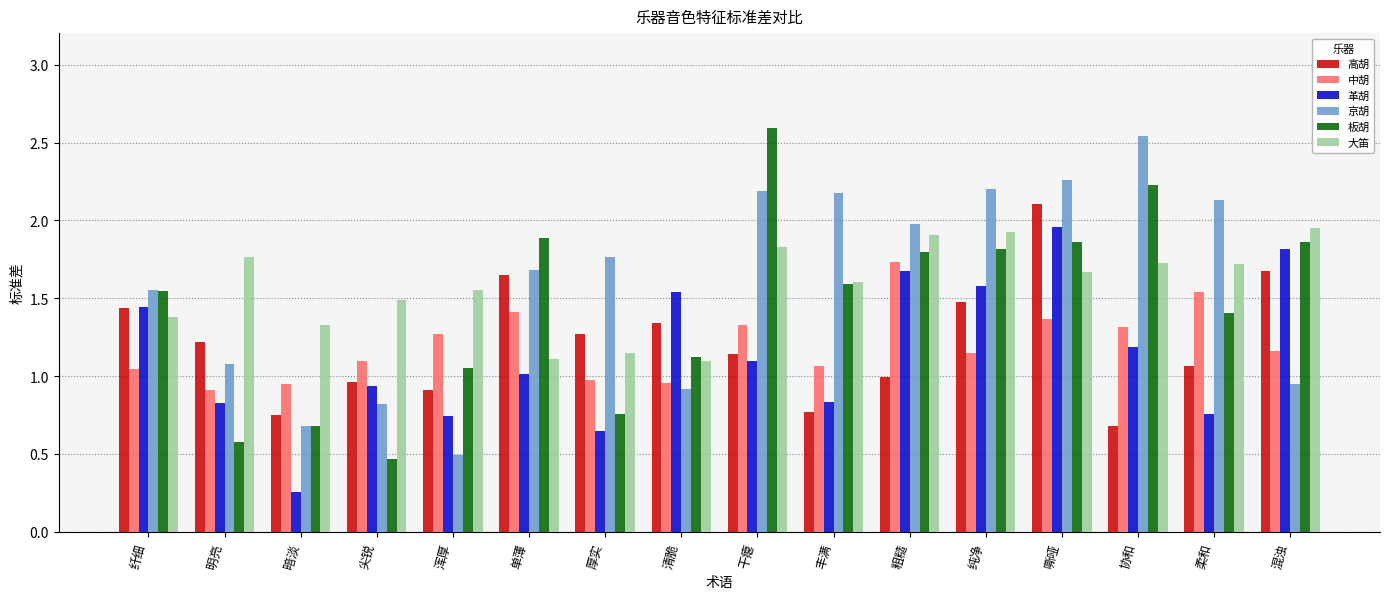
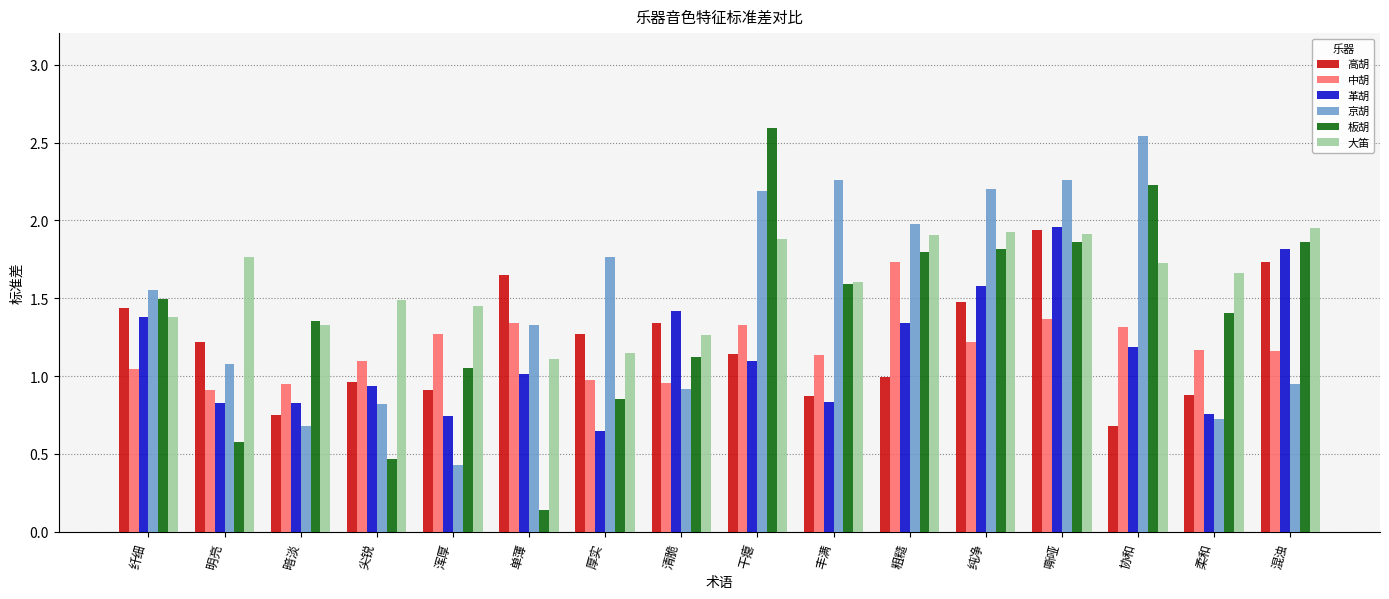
革胡, 纤细: 1.45 -> 1.38
板胡, 纤细: 1.55 -> 1.50
革胡, 暗淡: 0.26 -> 0.83
板胡, 暗淡: 0.68 -> 1.35
京胡, 浑厚: 0.50 -> 0.43
大笛, 浑厚: 1.56 -> 1.45
中胡, 单薄: 1.41 -> 1.34
京胡, 单薄: 1.69 -> 1.33
板胡, 单薄: 1.89 -> 0.14
板胡, 厚实: 0.76 -> 0.85
革胡, 清脆: 1.54 -> 1.42
大笛, 清脆: 1.10 -> 1.27
大笛, 干瘪: 1.83 -> 1.88
高胡, 丰满: 0.77 -> 0.88
中胡, 丰满: 1.07 -> 1.14
京胡, 丰满: 2.17 -> 2.26
革胡, 粗糙: 1.67 -> 1.34
中胡, 纯净: 1.15 -> 1.22
高胡, 嘶哑: 2.11 -> 1.94
大笛, 嘶哑: 1.67 -> 1.92
高胡, 柔和: 1.07 -> 0.88
中胡, 柔和: 1.54 -> 1.17
京胡, 柔和: 2.13 -> 0.73
大笛, 柔和: 1.72 -> 1.66
高胡, 混浊: 1.68 -> 1.74
